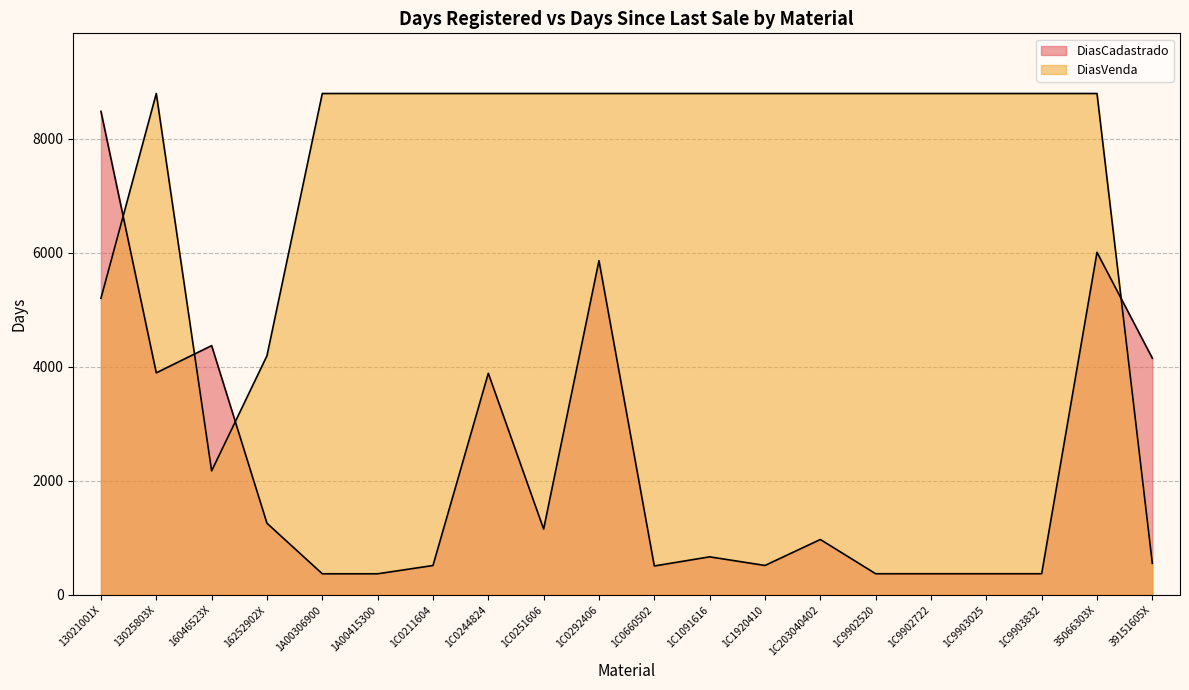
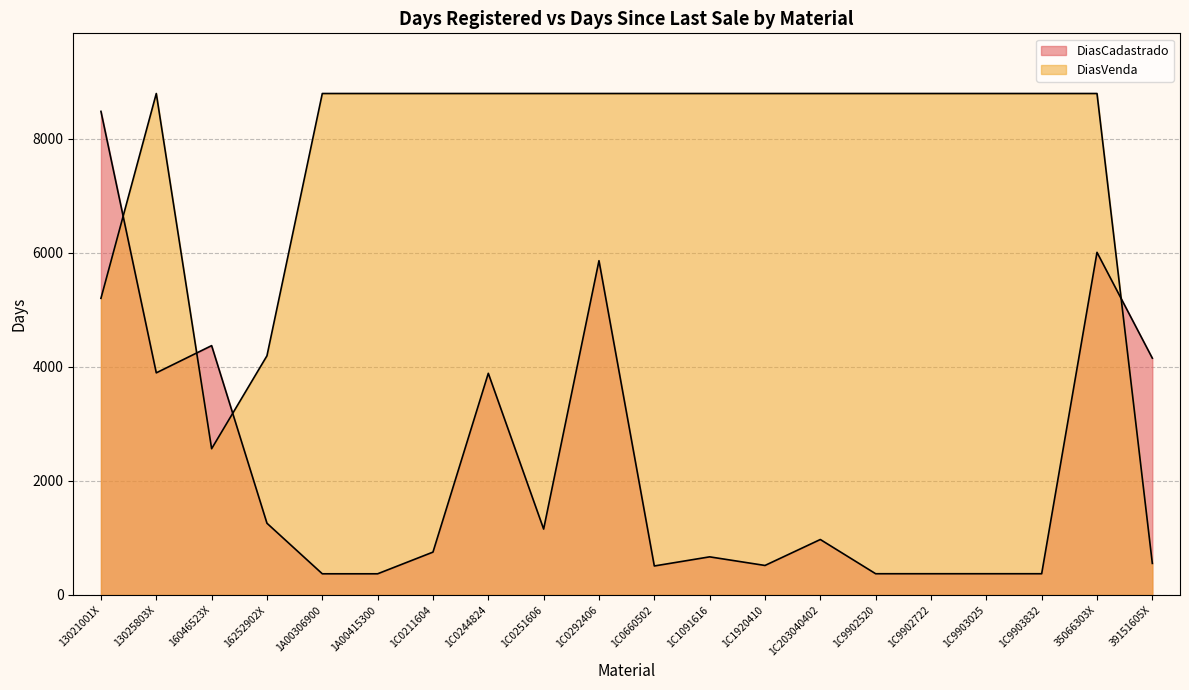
DiasVenda, 16046523X: 2200 -> 2600
DiasCadastrado, 1C0211604: 500 -> 800
